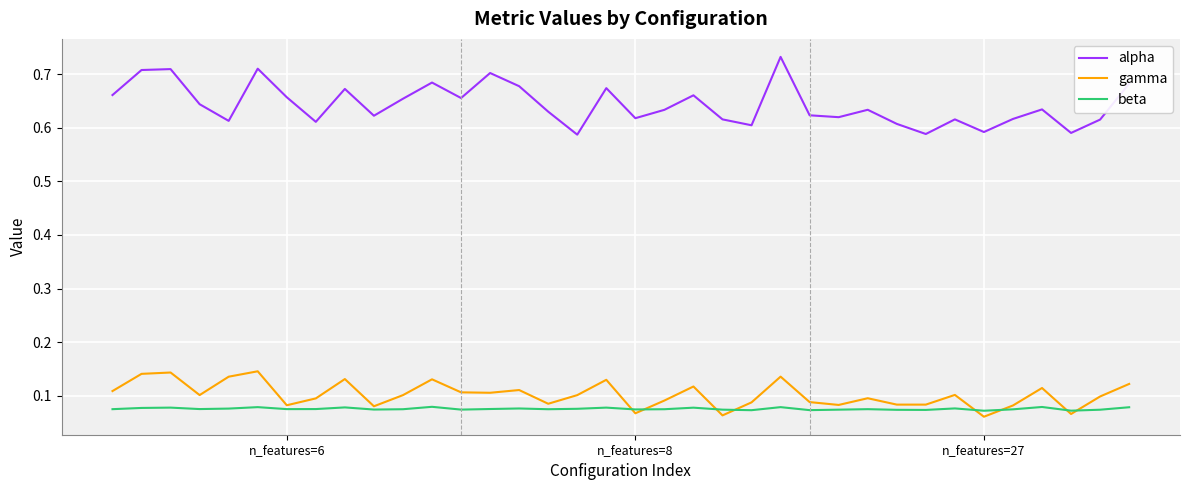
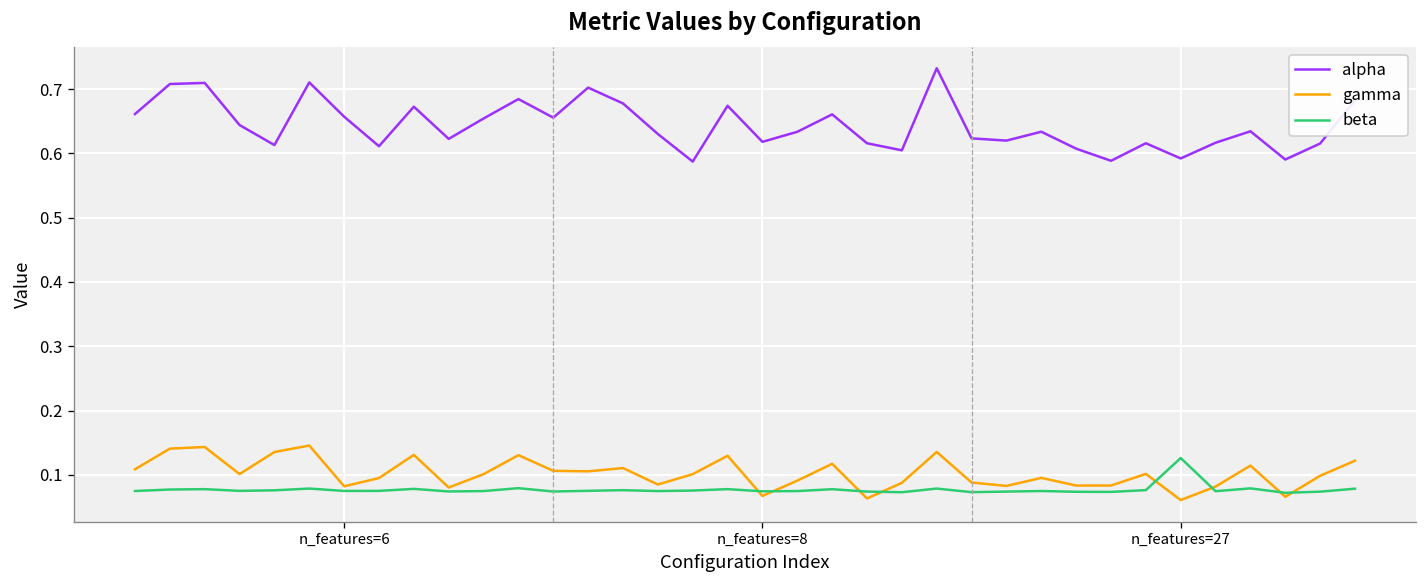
beta, n_features=27: 0.07 -> 0.13
